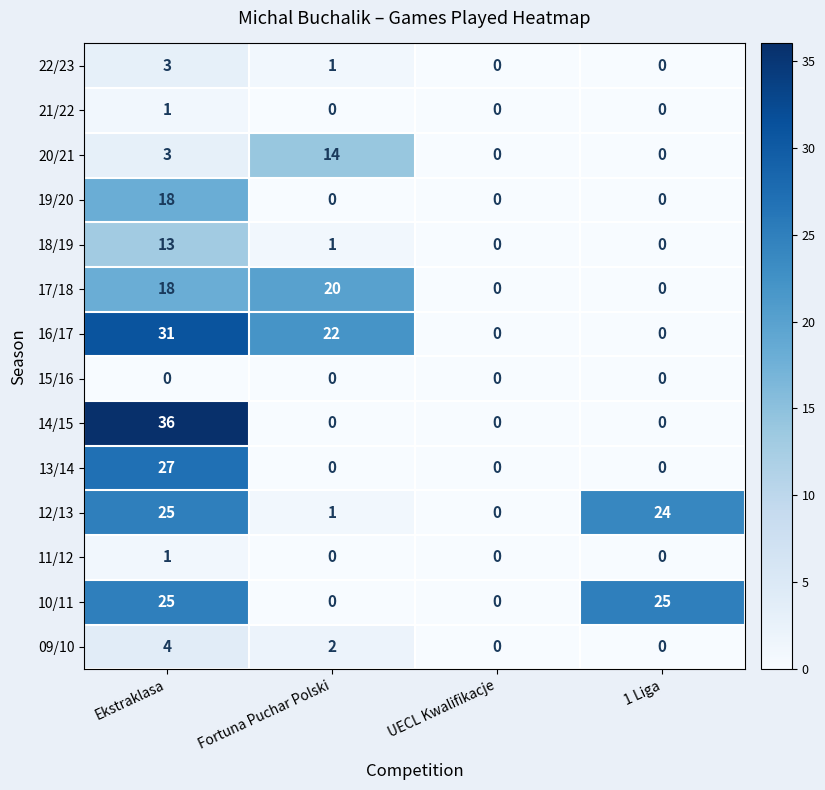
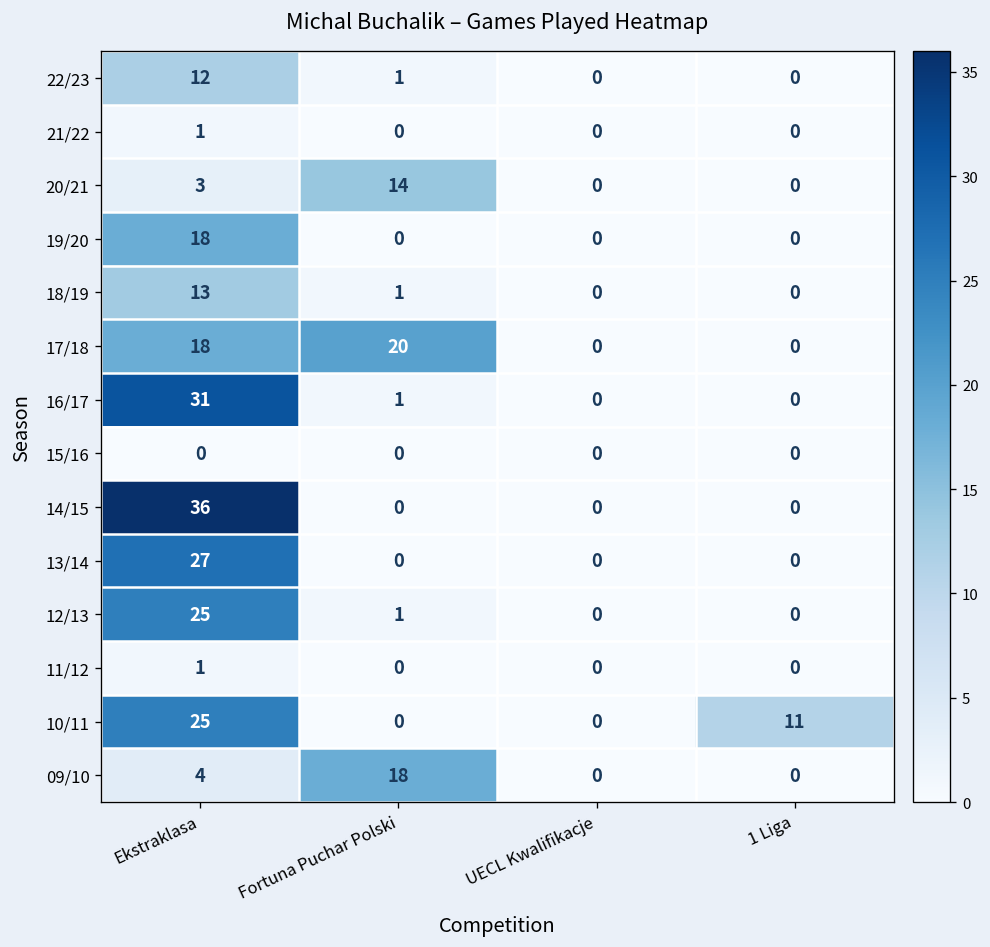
22/23, Ekstraklasa: 3 -> 12
16/17, Fortuna Puchar Polski: 22 -> 1
12/13, 1 Liga: 24 -> 0
10/11, 1 Liga: 25 -> 11
09/10, Fortuna Puchar Polski: 2 -> 18
